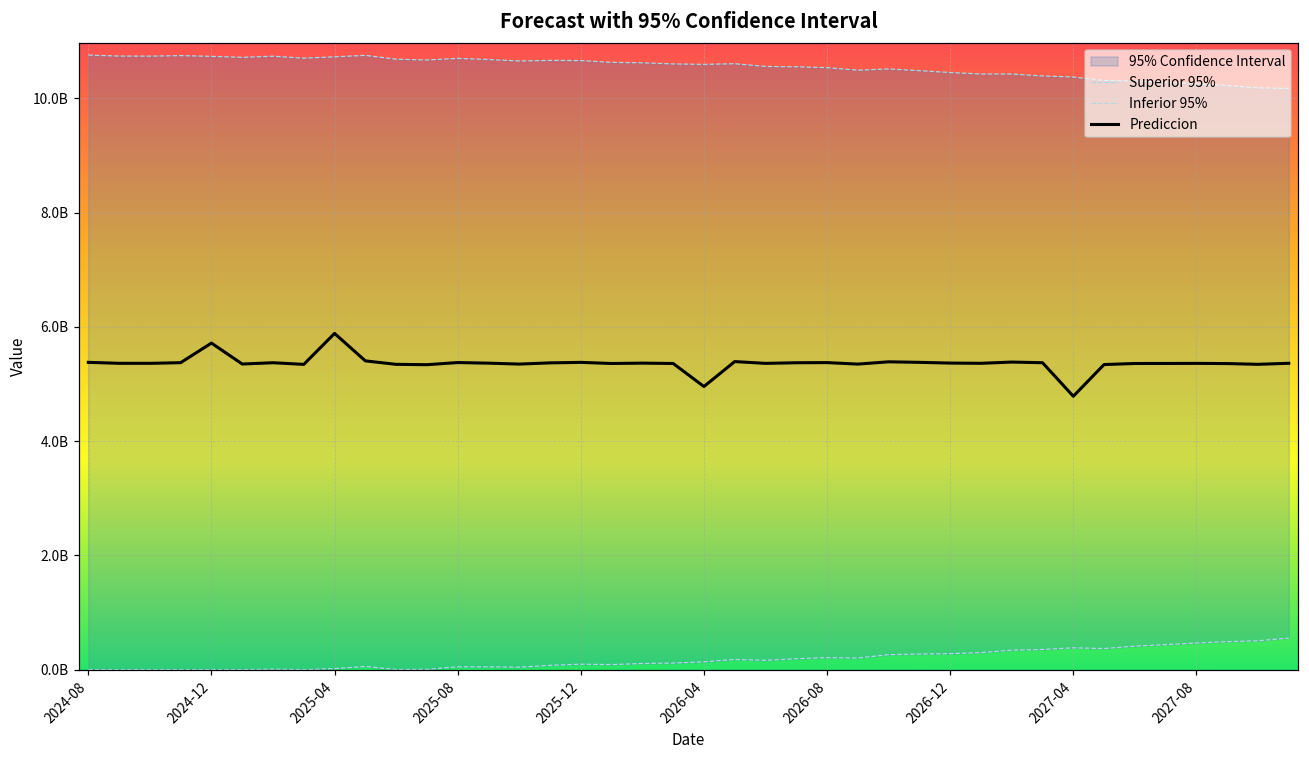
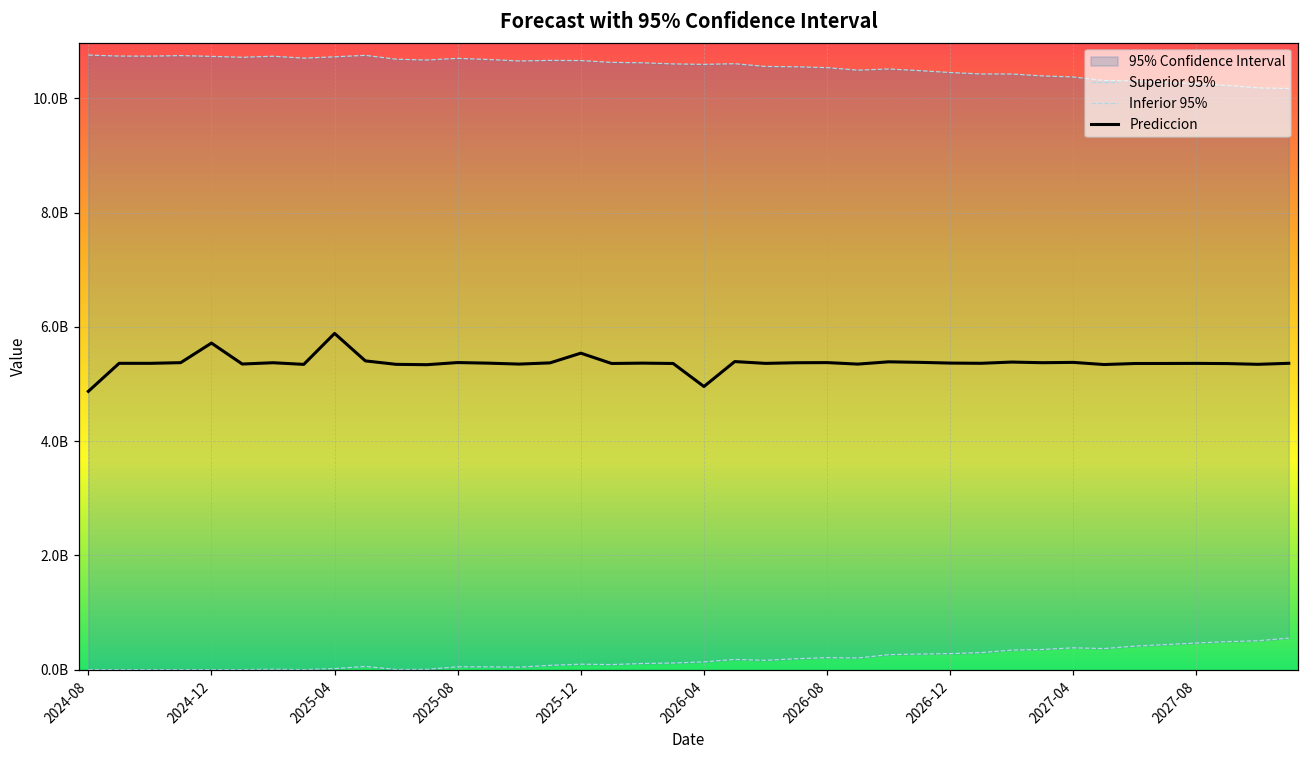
Prediccion, 2024-08: 5400000000 -> 4900000000
Prediccion, 2025-12: 5400000000 -> 5500000000
Prediccion, 2027-04: 4800000000 -> 5400000000
